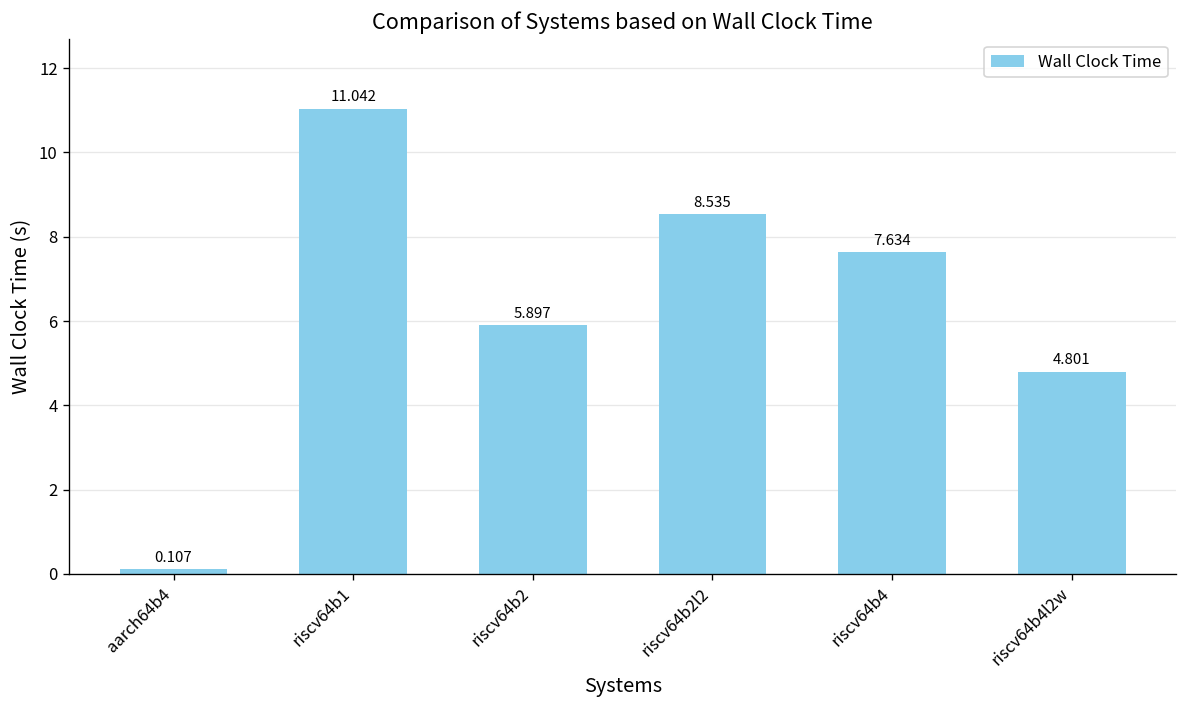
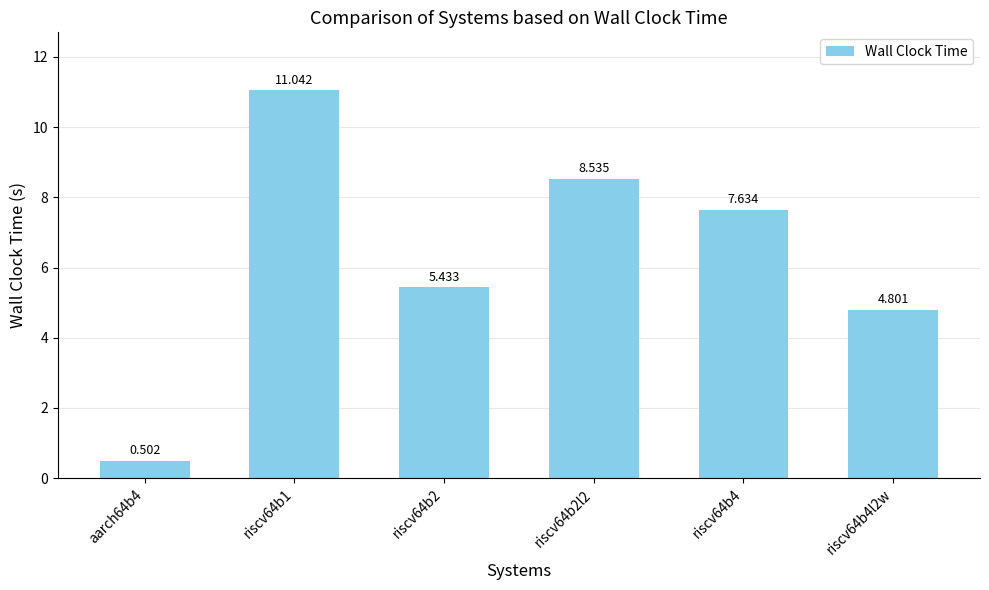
aarch64b4: 0.107 -> 0.502
riscv64b2: 5.897 -> 5.433
